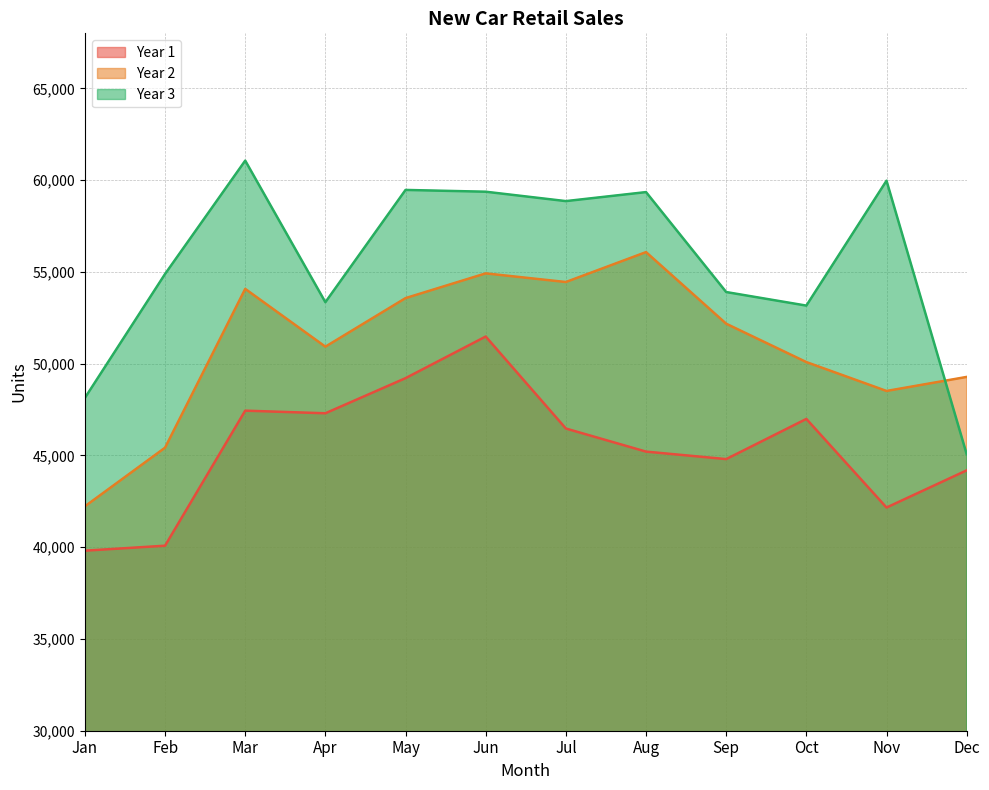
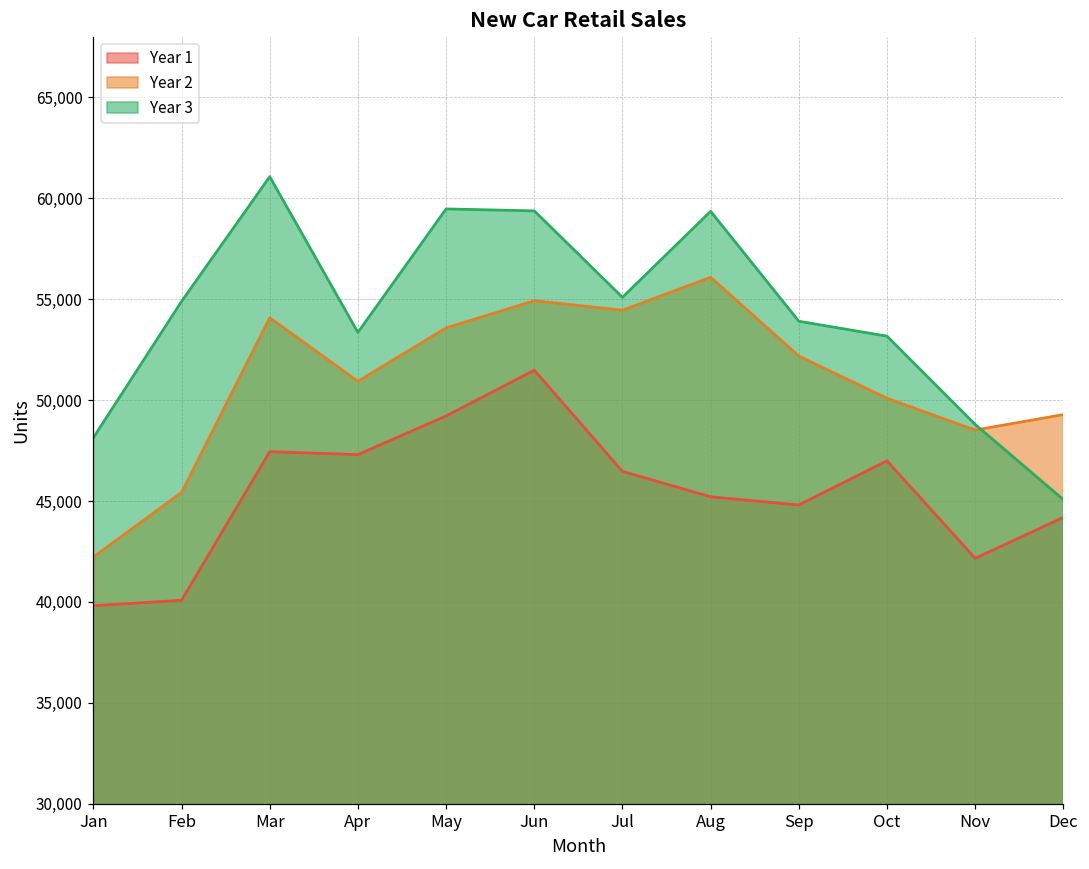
Year 3, Jul: 58,900 -> 55,100
Year 3, Nov: 60,000 -> 48,800
